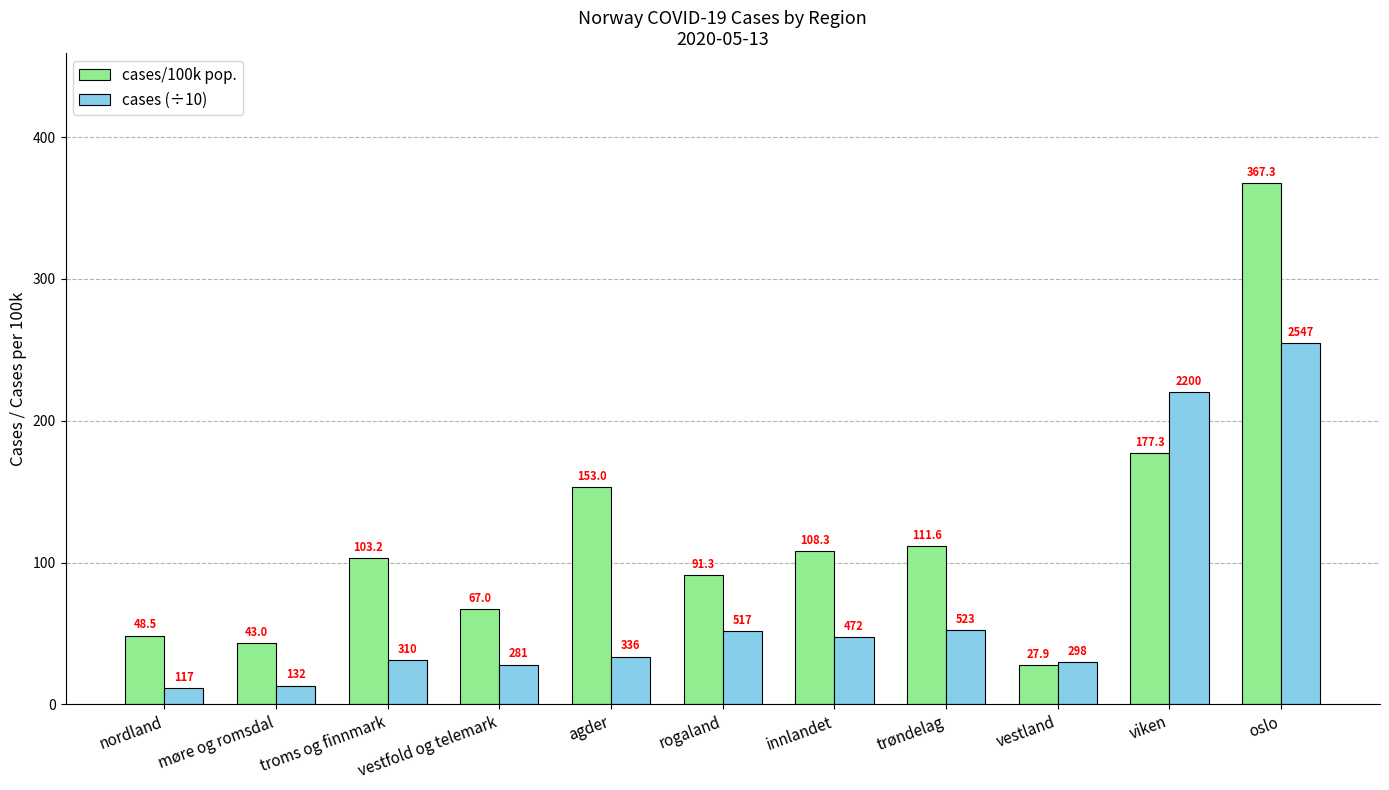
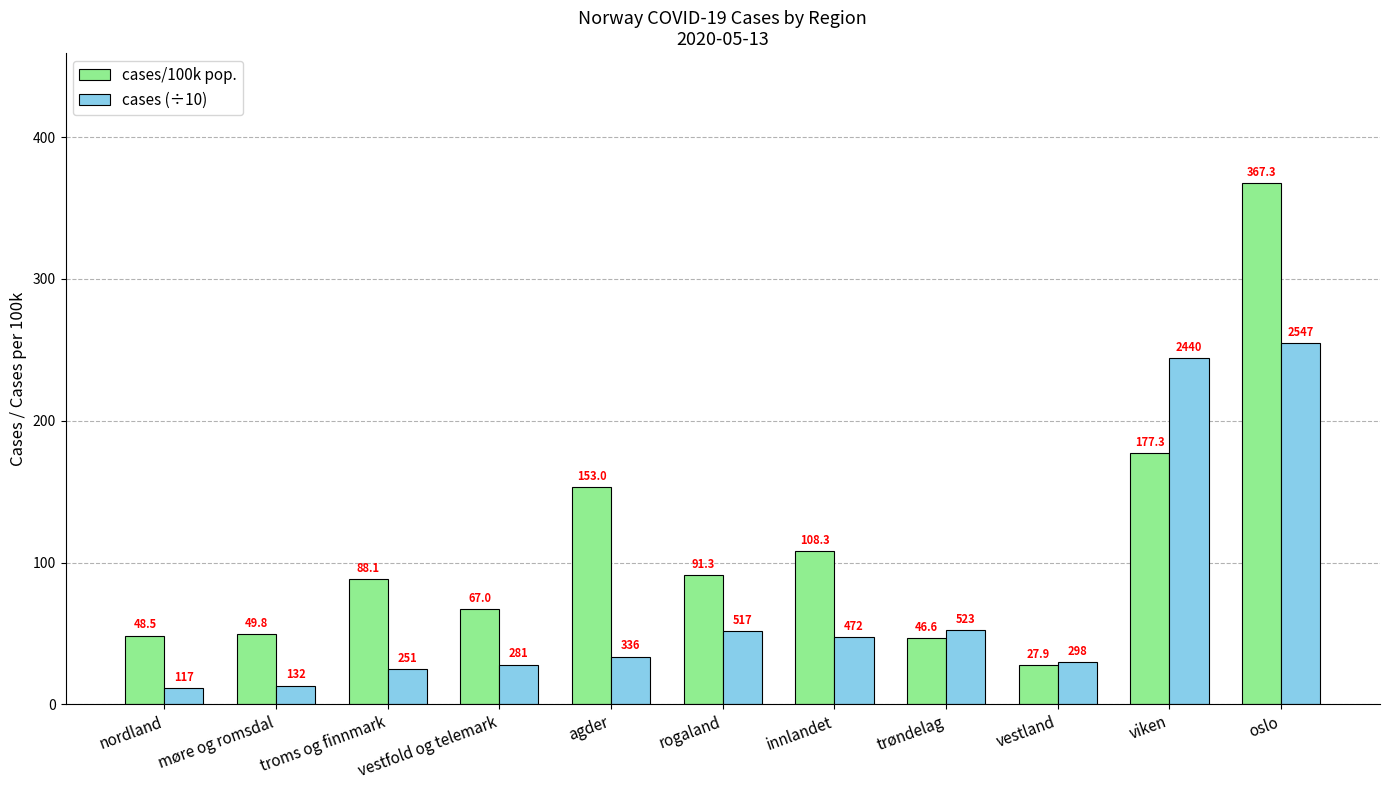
cases/100k pop., møre og romsdal: 43.0 -> 49.8
cases/100k pop., troms og finnmark: 103.2 -> 88.1
cases (÷10), troms og finnmark: 310 -> 251
cases/100k pop., trøndelag: 111.6 -> 46.6
cases (÷10), viken: 2200 -> 2440
